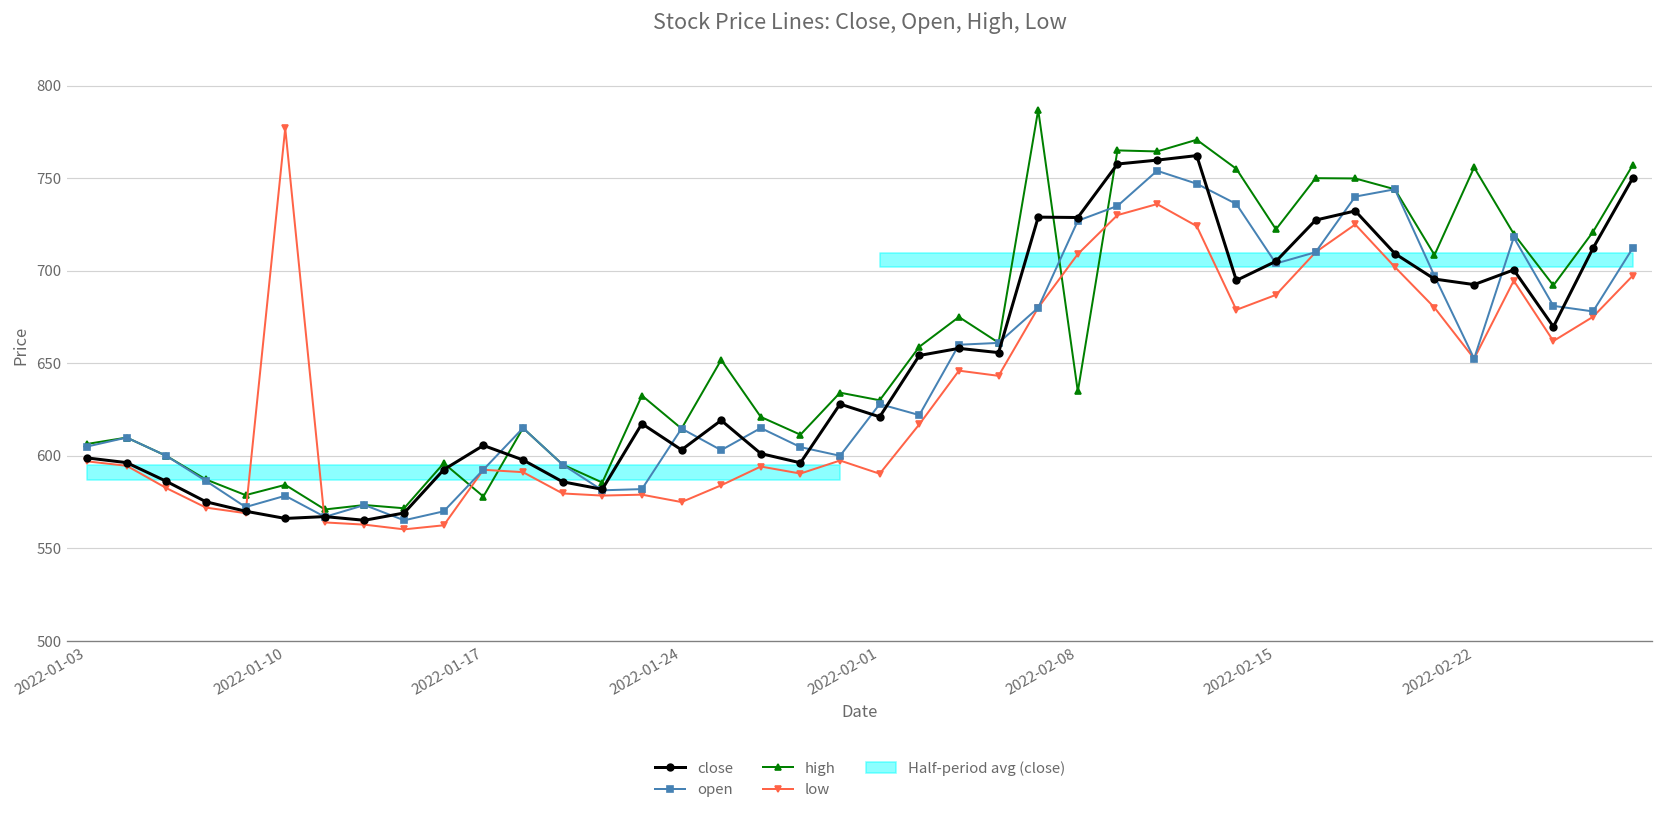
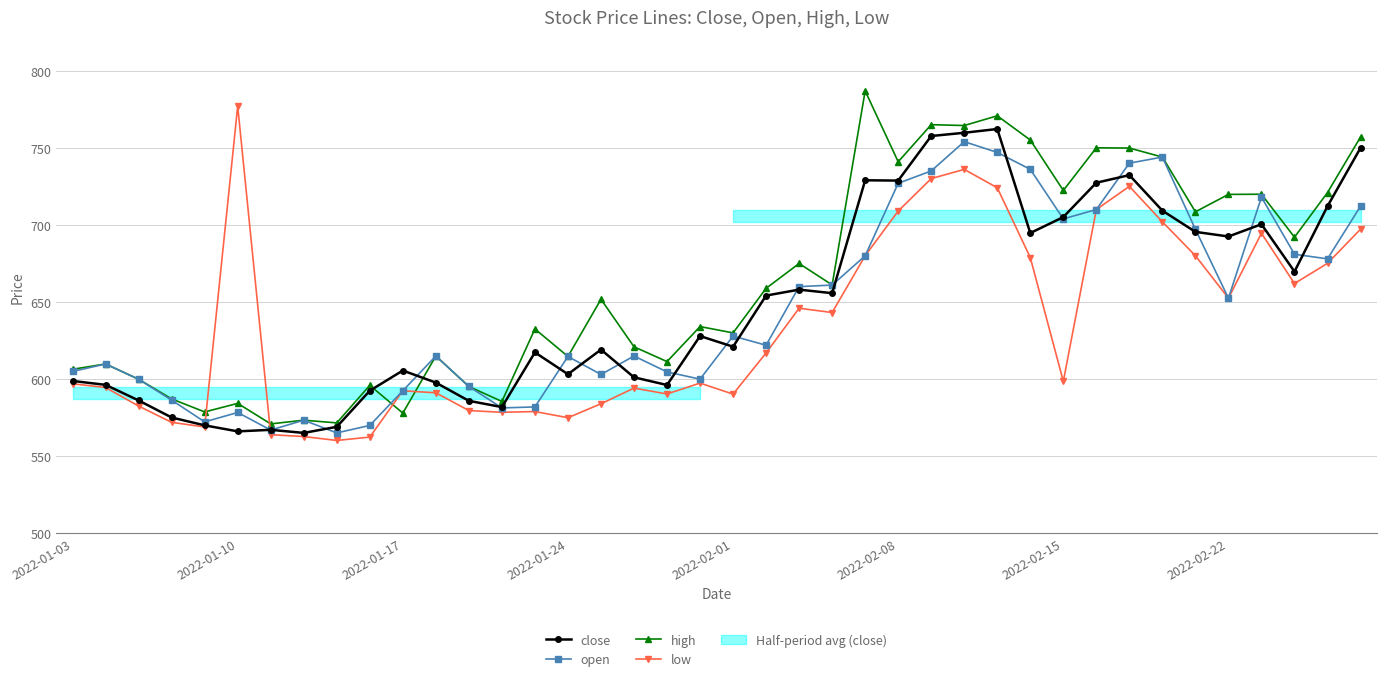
high, 2022-02-08: 635 -> 741
low, 2022-02-15: 687 -> 599
high, 2022-02-22: 756 -> 720
